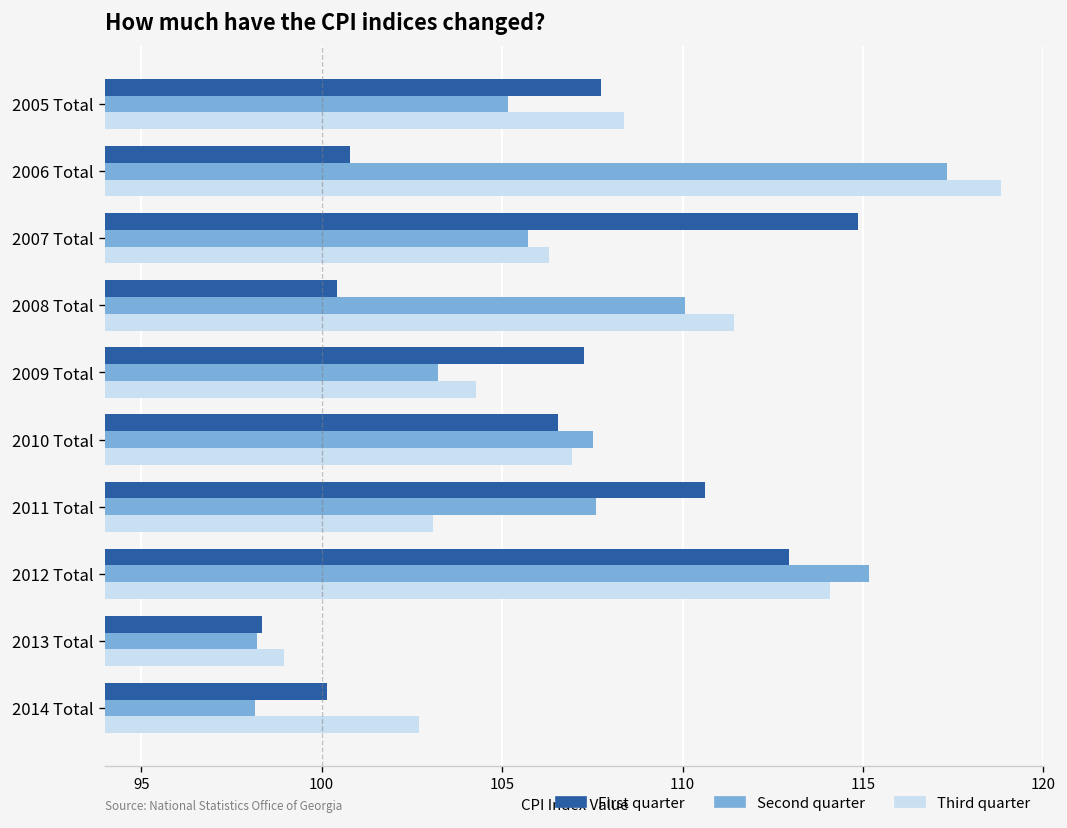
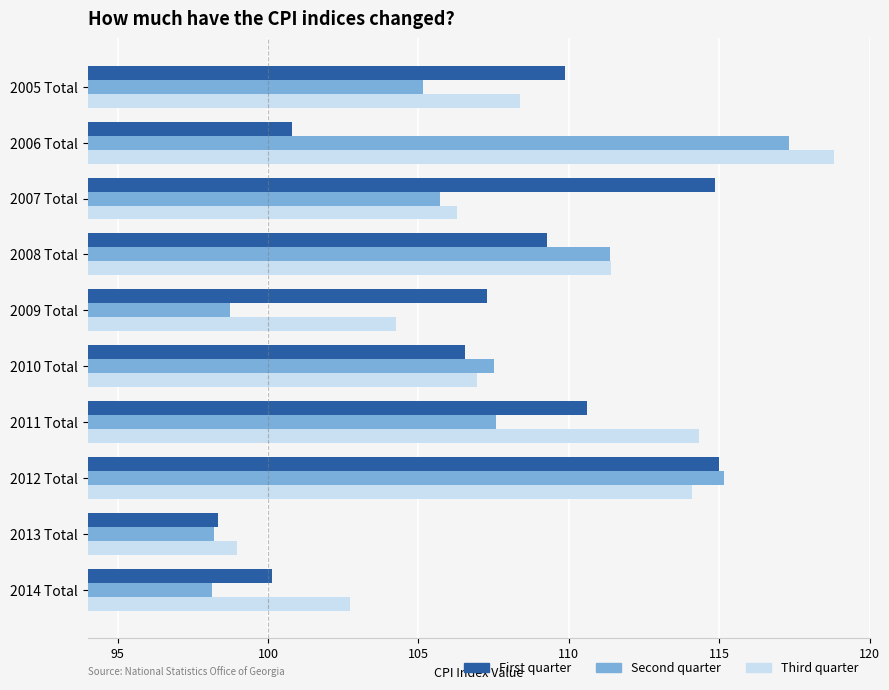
First quarter, 2005 Total: 107.7 -> 109.9
First quarter, 2008 Total: 100.4 -> 109.3
Second quarter, 2008 Total: 110.1 -> 111.4
Second quarter, 2009 Total: 103.2 -> 98.7
Third quarter, 2011 Total: 103.1 -> 114.3
First quarter, 2012 Total: 113.0 -> 115.0
